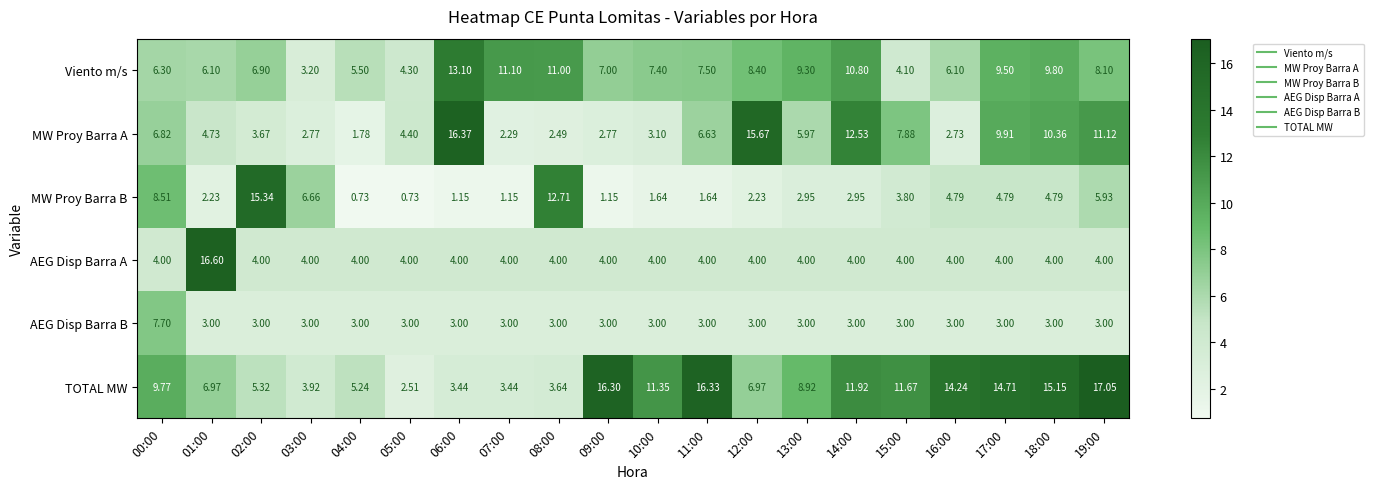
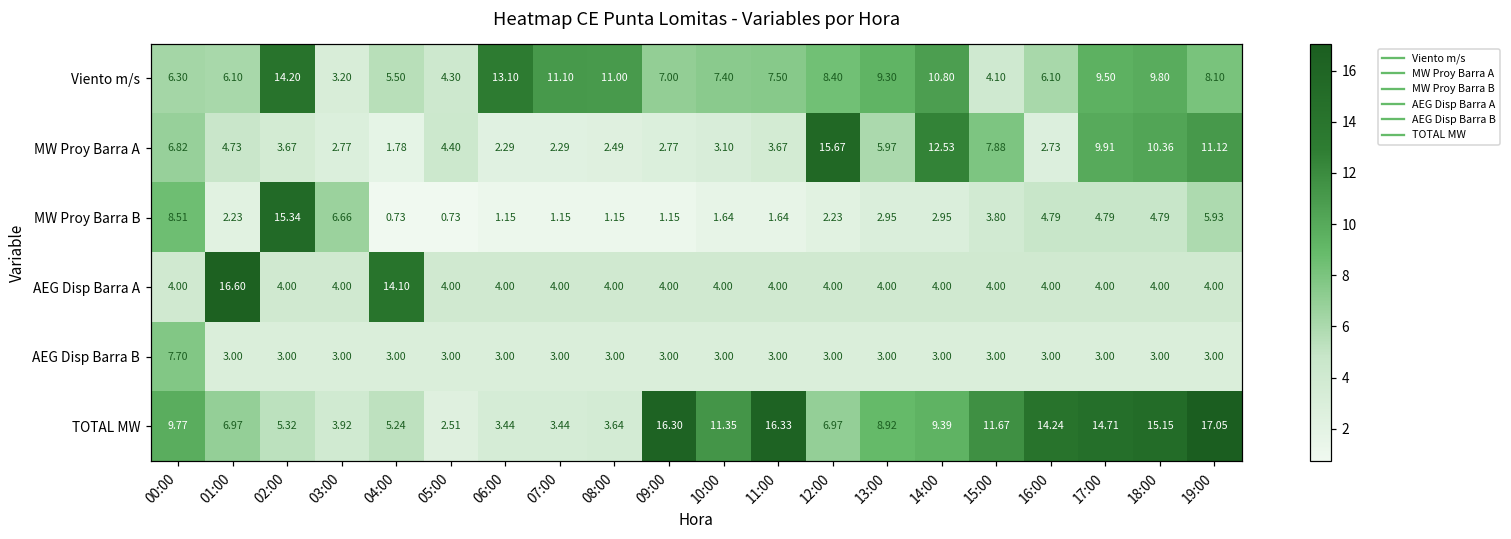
Viento m/s, 02:00: 6.90 -> 14.20
MW Proy Barra A, 06:00: 16.37 -> 2.29
MW Proy Barra A, 11:00: 6.63 -> 3.67
MW Proy Barra B, 08:00: 12.71 -> 1.15
AEG Disp Barra A, 04:00: 4.00 -> 14.10
TOTAL MW, 14:00: 11.92 -> 9.39
